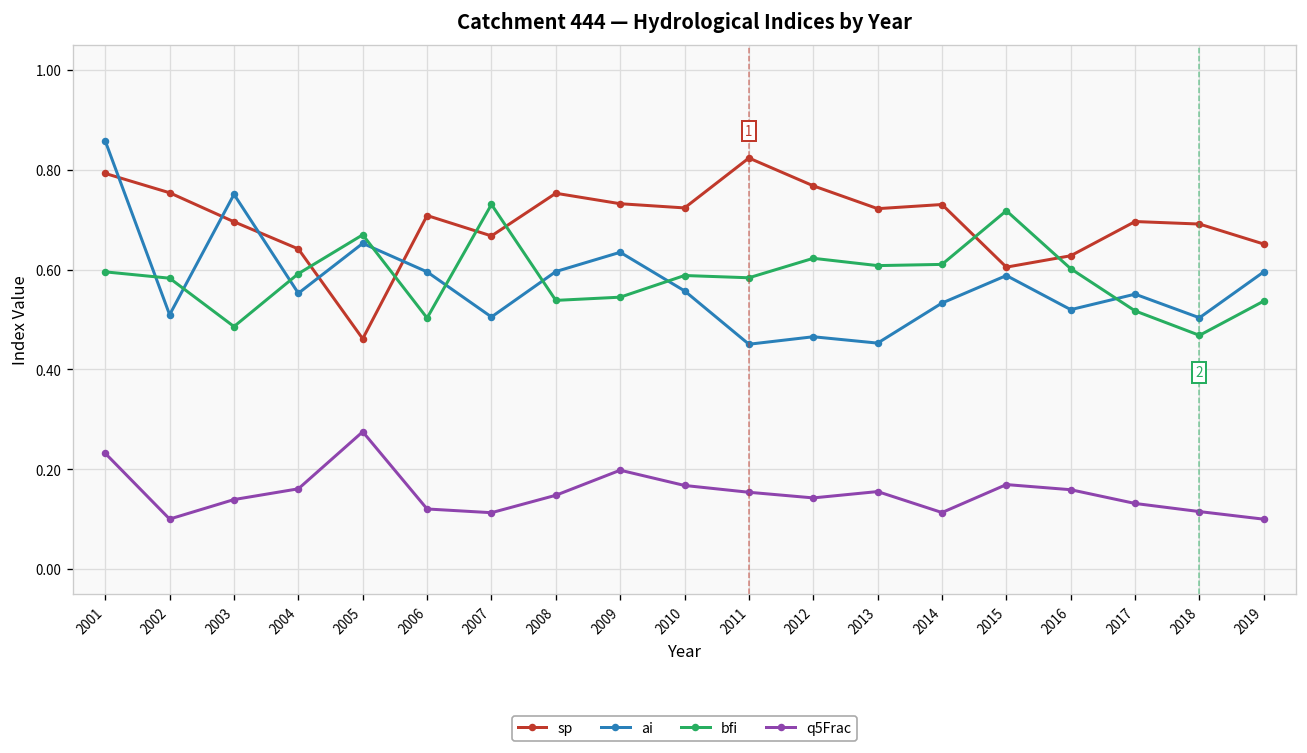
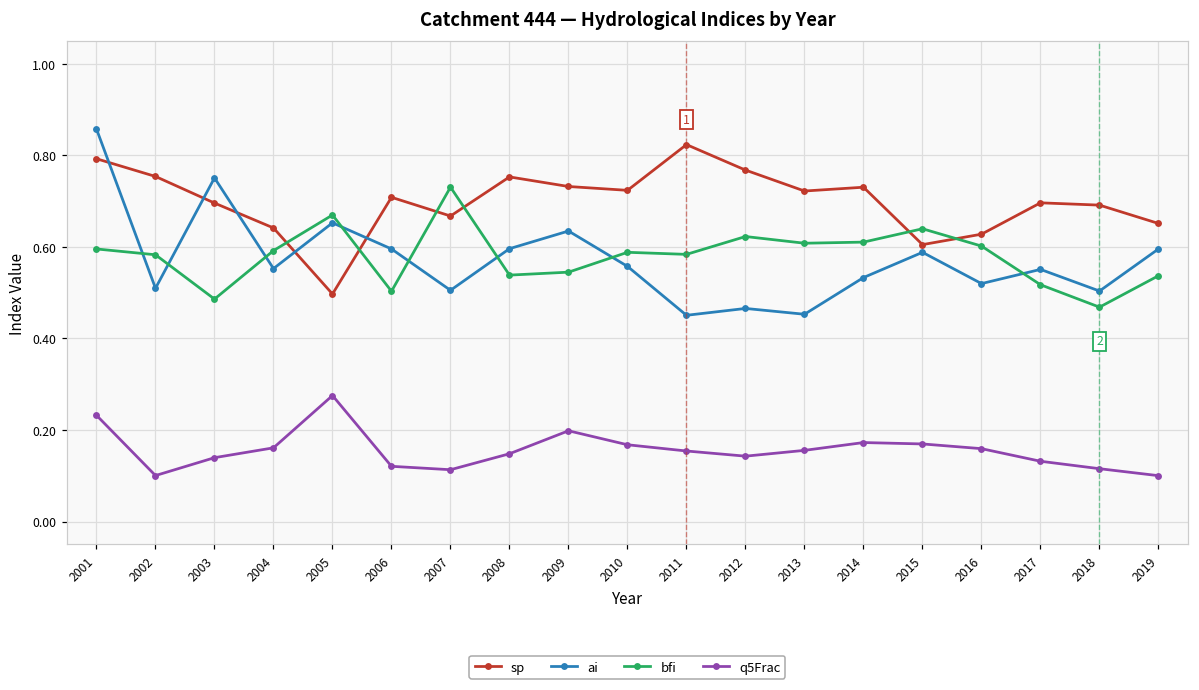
sp, 2005: 0.46 -> 0.50
q5Frac, 2014: 0.11 -> 0.17
bfi, 2015: 0.72 -> 0.64
